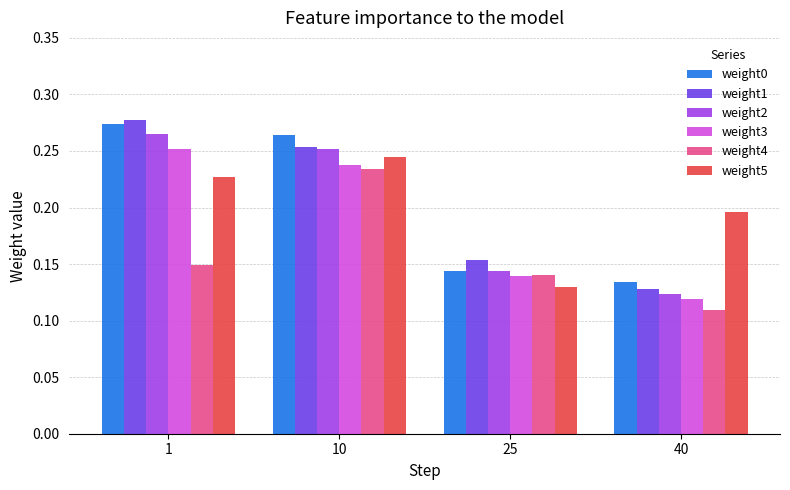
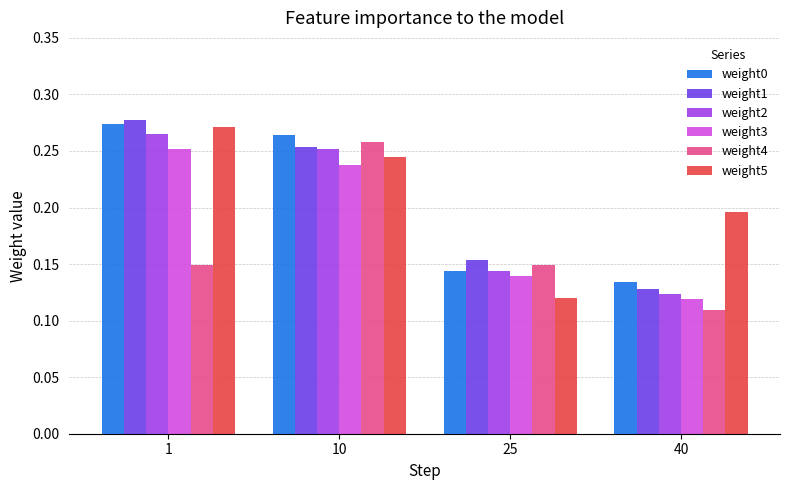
weight5, 1: 0.227 -> 0.272
weight4, 10: 0.234 -> 0.258
weight4, 25: 0.140 -> 0.150
weight5, 25: 0.130 -> 0.120
